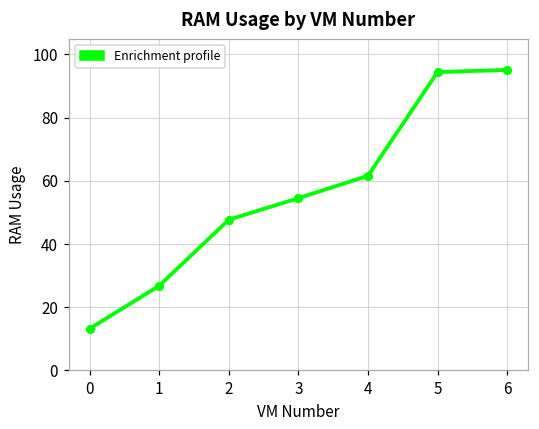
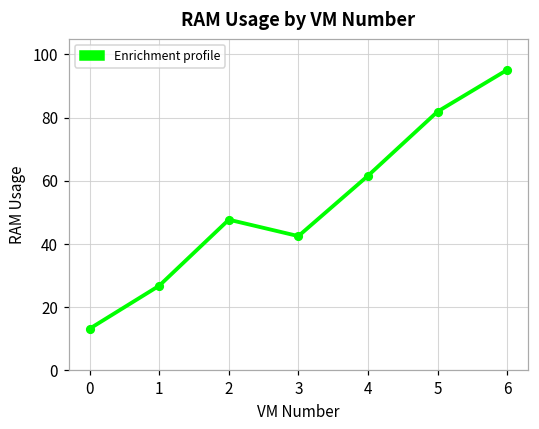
3: 55 -> 43
5: 94 -> 82
